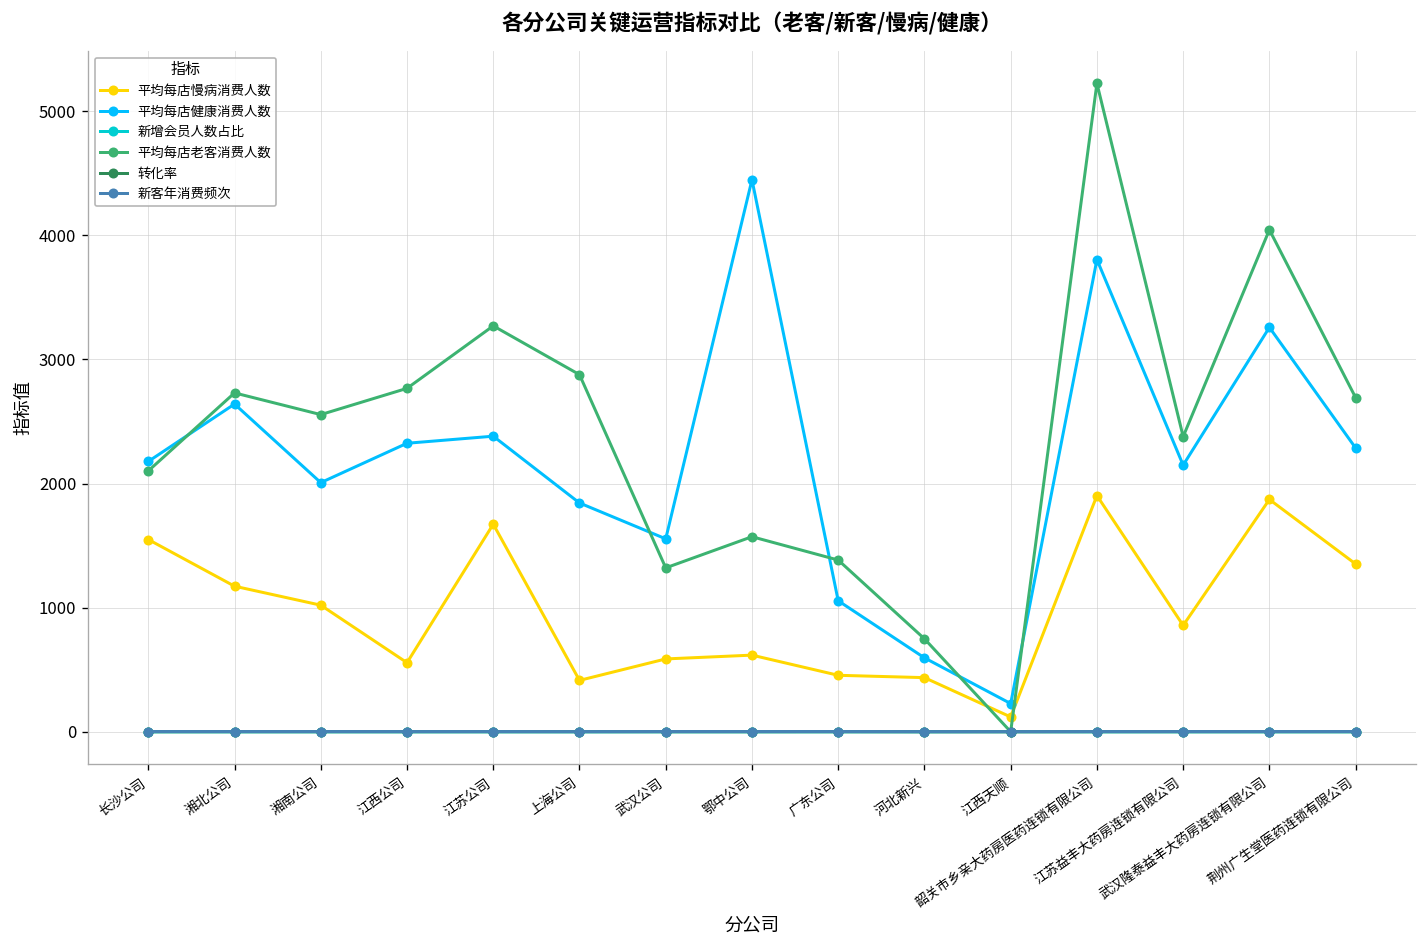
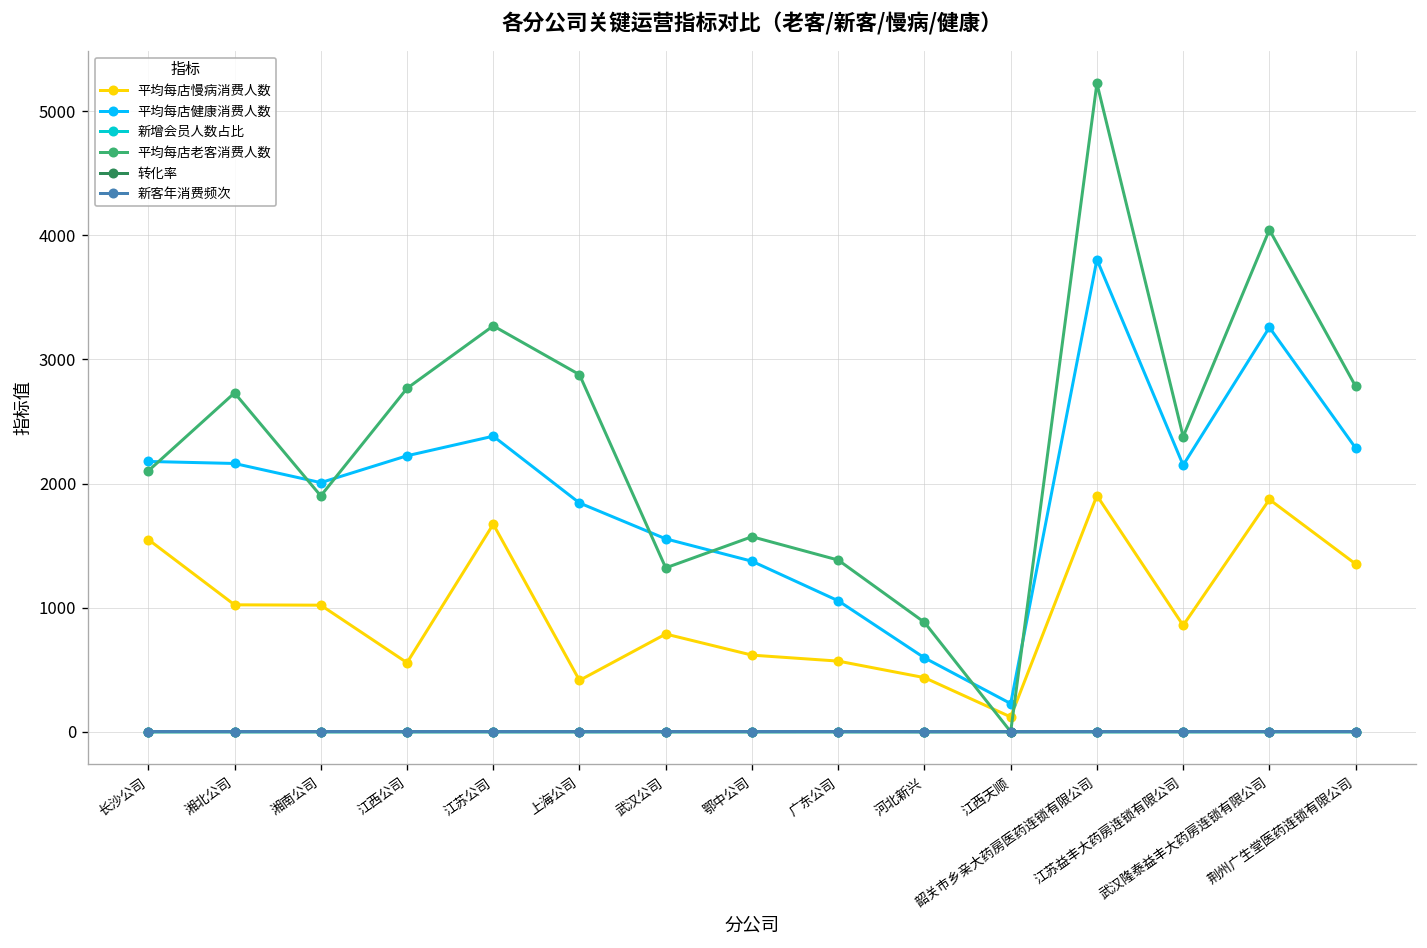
平均每店慢病消费人数, 湘北公司: 1170 -> 1020
平均每店健康消费人数, 湘北公司: 2640 -> 2160
平均每店老客消费人数, 湘南公司: 2560 -> 1900
平均每店健康消费人数, 江西公司: 2320 -> 2220
平均每店慢病消费人数, 武汉公司: 590 -> 790
平均每店健康消费人数, 鄂中公司: 4450 -> 1370
平均每店慢病消费人数, 广东公司: 460 -> 570
平均每店老客消费人数, 河北新兴: 750 -> 880
平均每店老客消费人数, 荆州广生堂医药连锁有限公司: 2690 -> 2780
